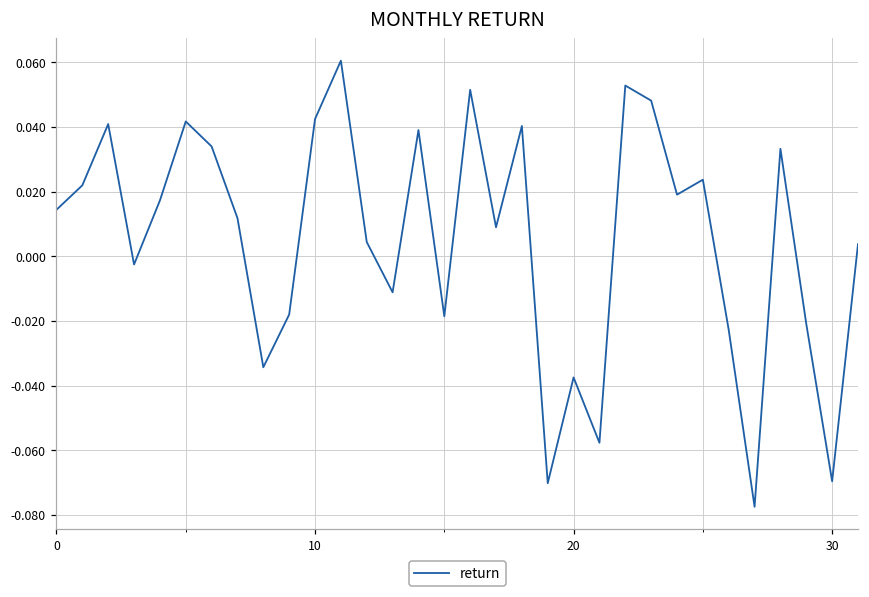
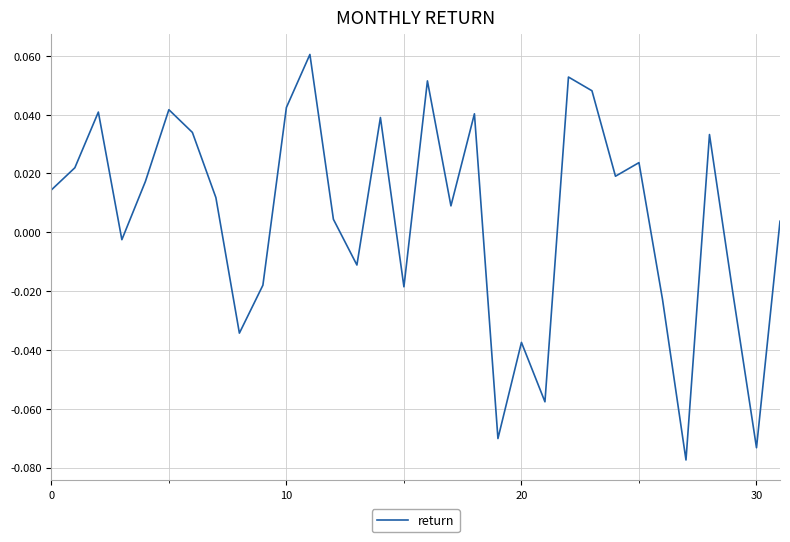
30: -0.070 -> -0.073
